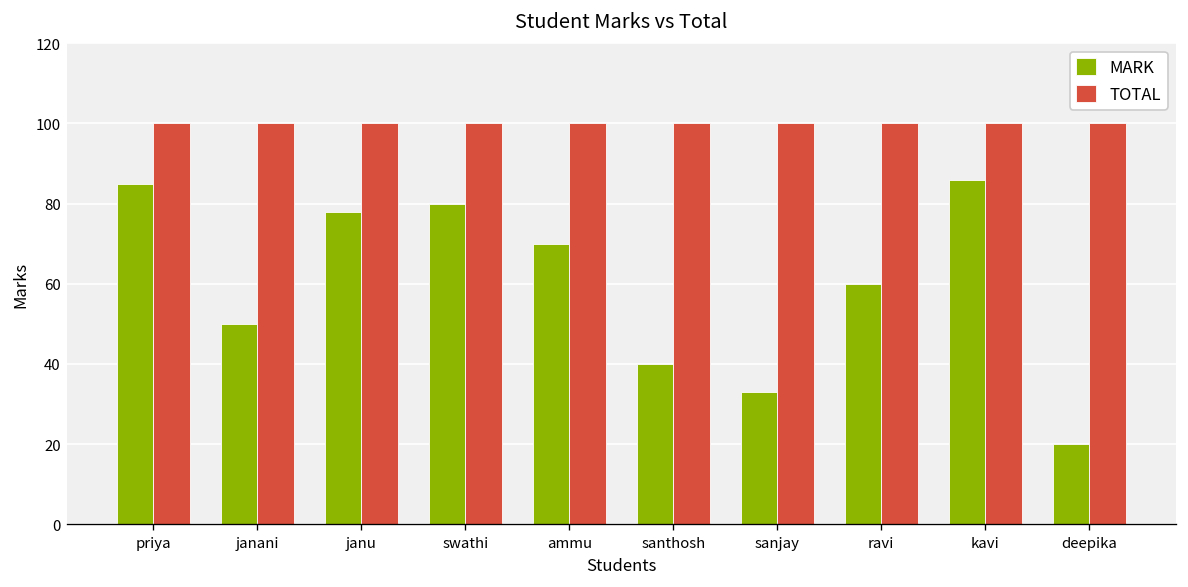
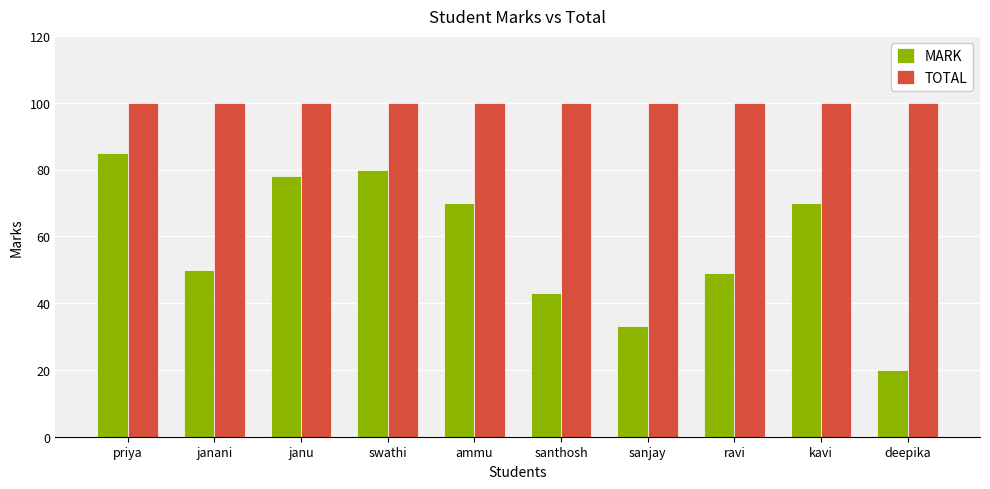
MARK, santhosh: 40 -> 43
MARK, ravi: 60 -> 49
MARK, kavi: 86 -> 70
